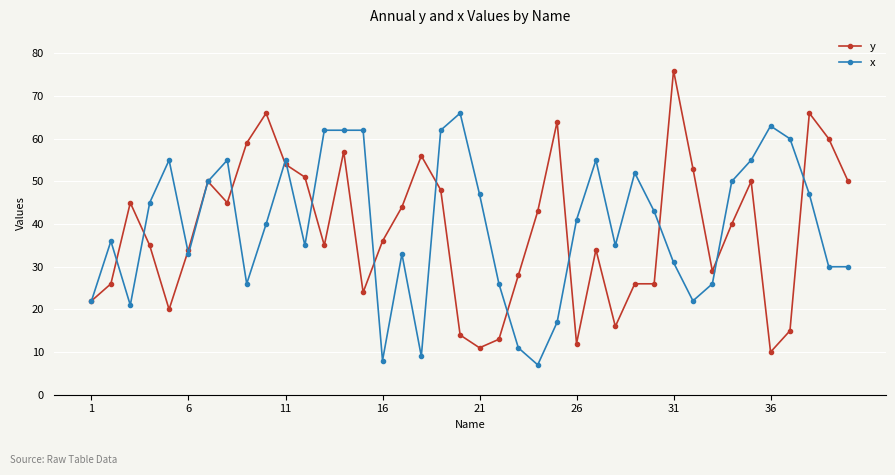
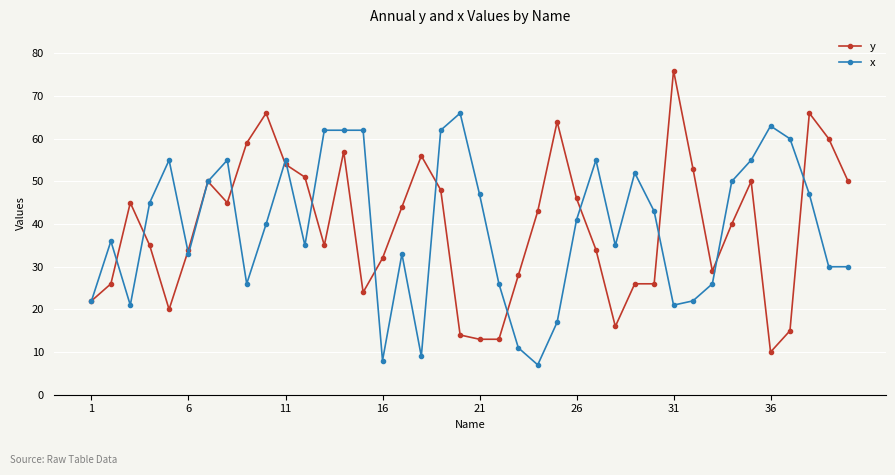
y, 16: 36 -> 32
y, 21: 11 -> 13
y, 26: 12 -> 46
x, 31: 31 -> 21
